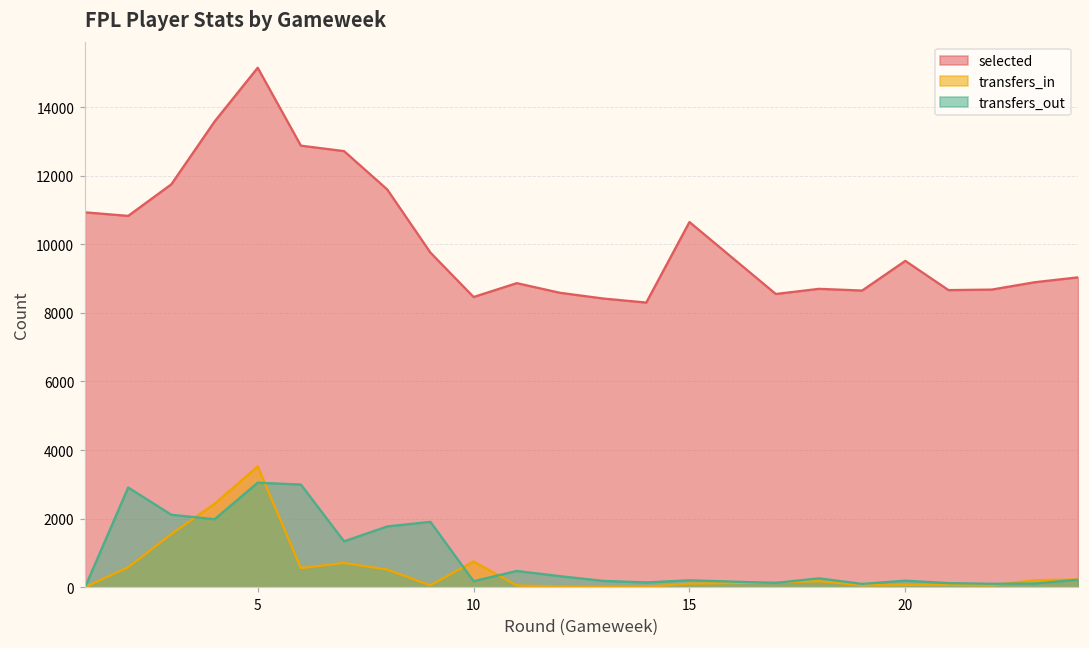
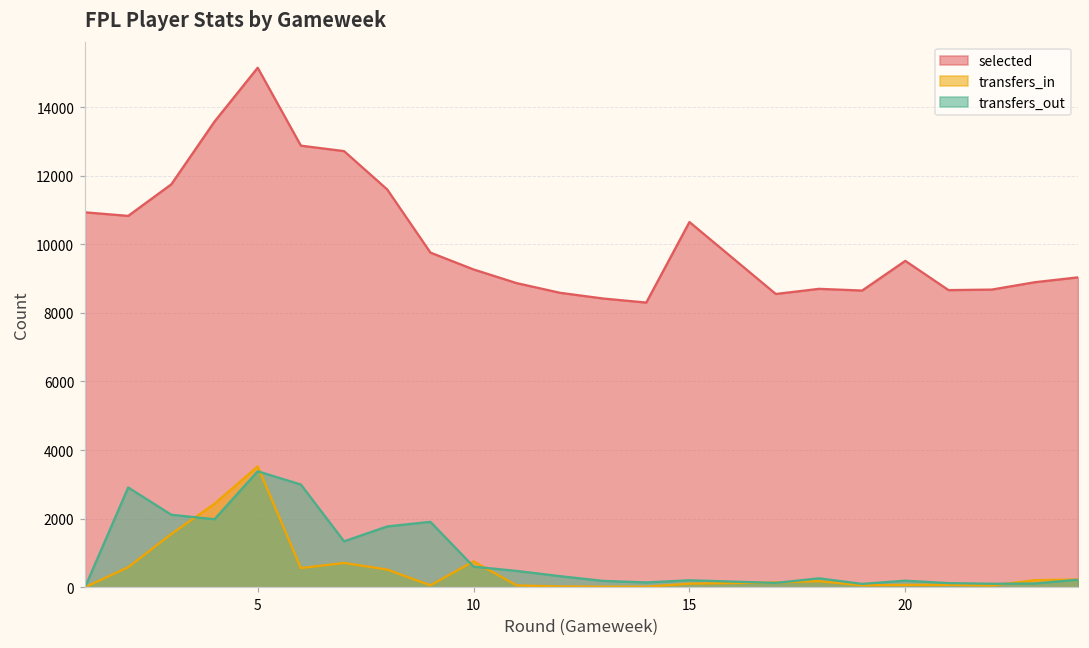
transfers_out, 5: 3000 -> 3400
selected, 10: 8500 -> 9300
transfers_out, 10: 200 -> 600
